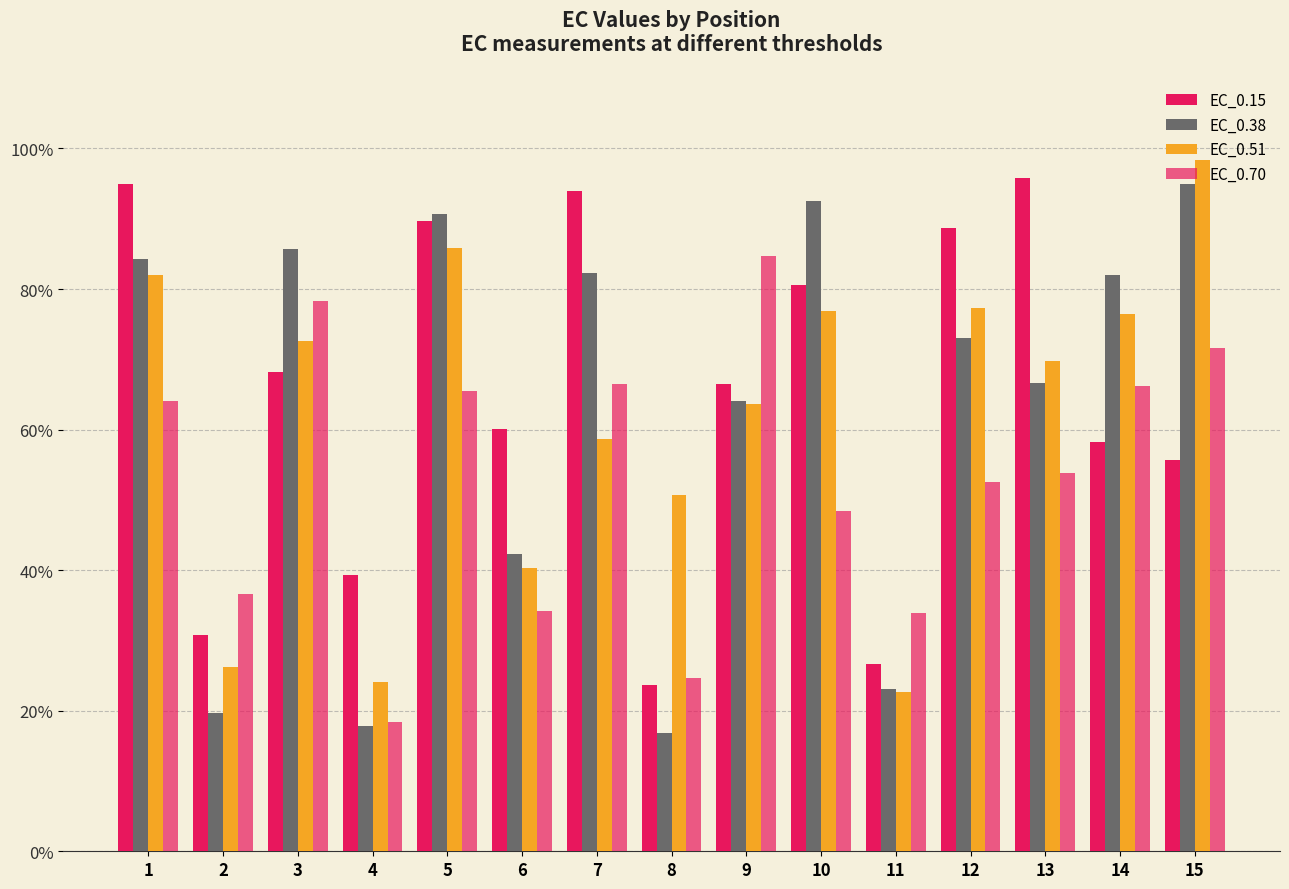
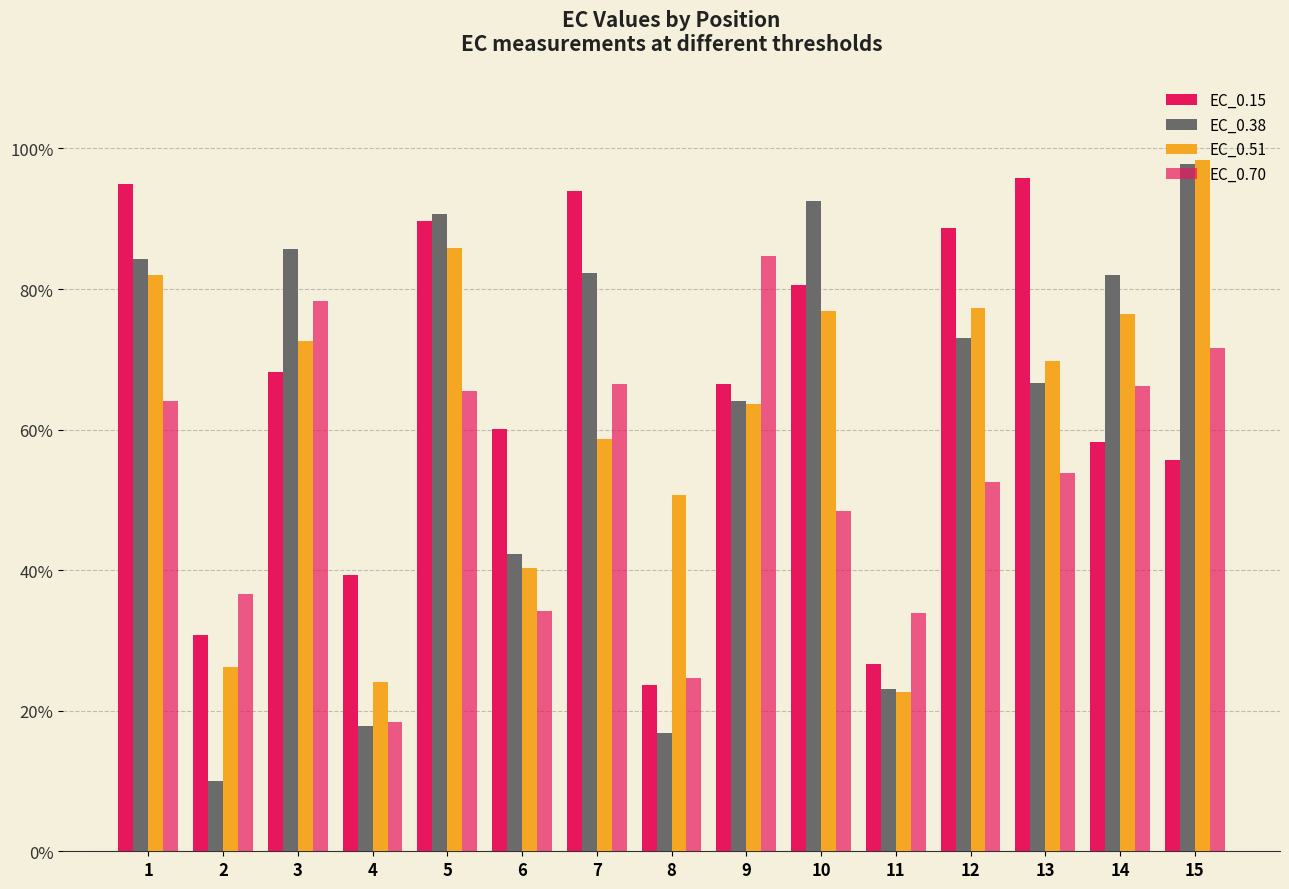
EC_0.38, 2: 20% -> 10%
EC_0.38, 15: 95% -> 98%
